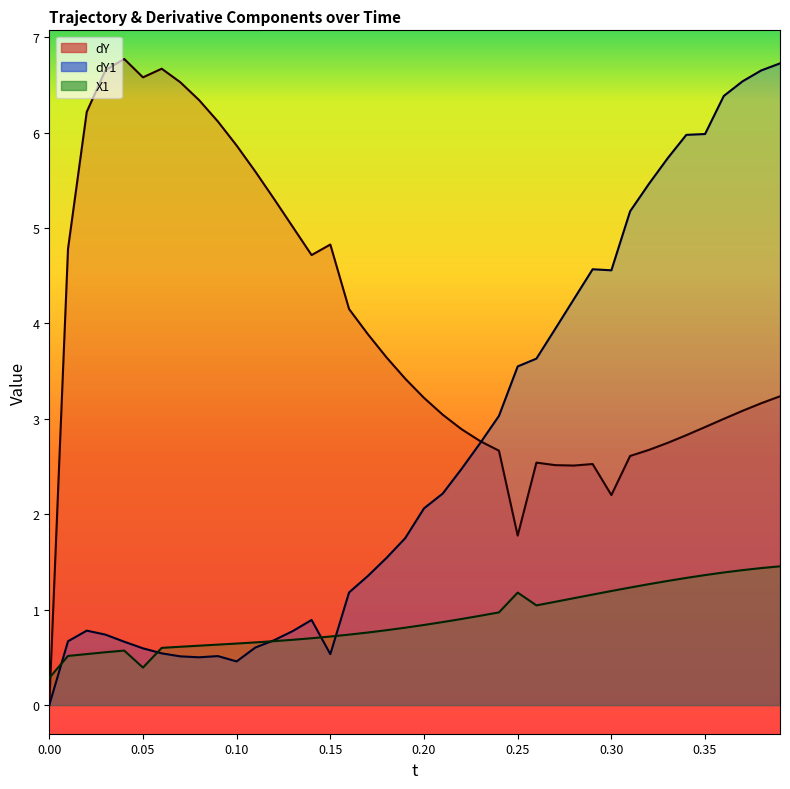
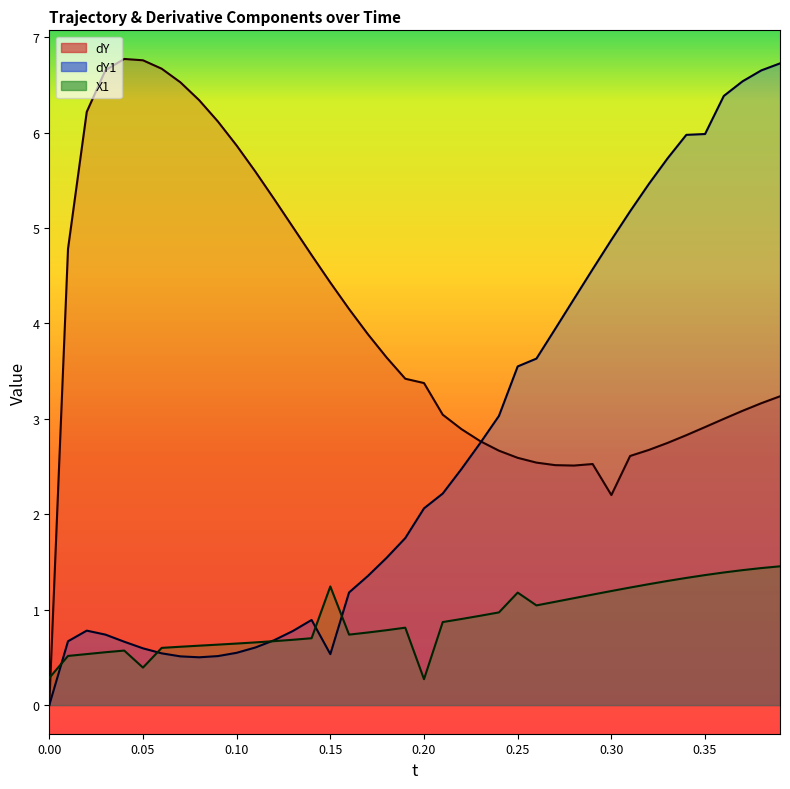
dY, 0.05: 6.6 -> 6.8
dY1, 0.10: 0.46 -> 0.55
dY, 0.15: 4.8 -> 4.4
X1, 0.15: 0.7 -> 1.2
dY, 0.20: 3.2 -> 3.4
X1, 0.20: 0.8 -> 0.3
dY, 0.25: 1.8 -> 2.6
dY1, 0.30: 4.6 -> 4.9
